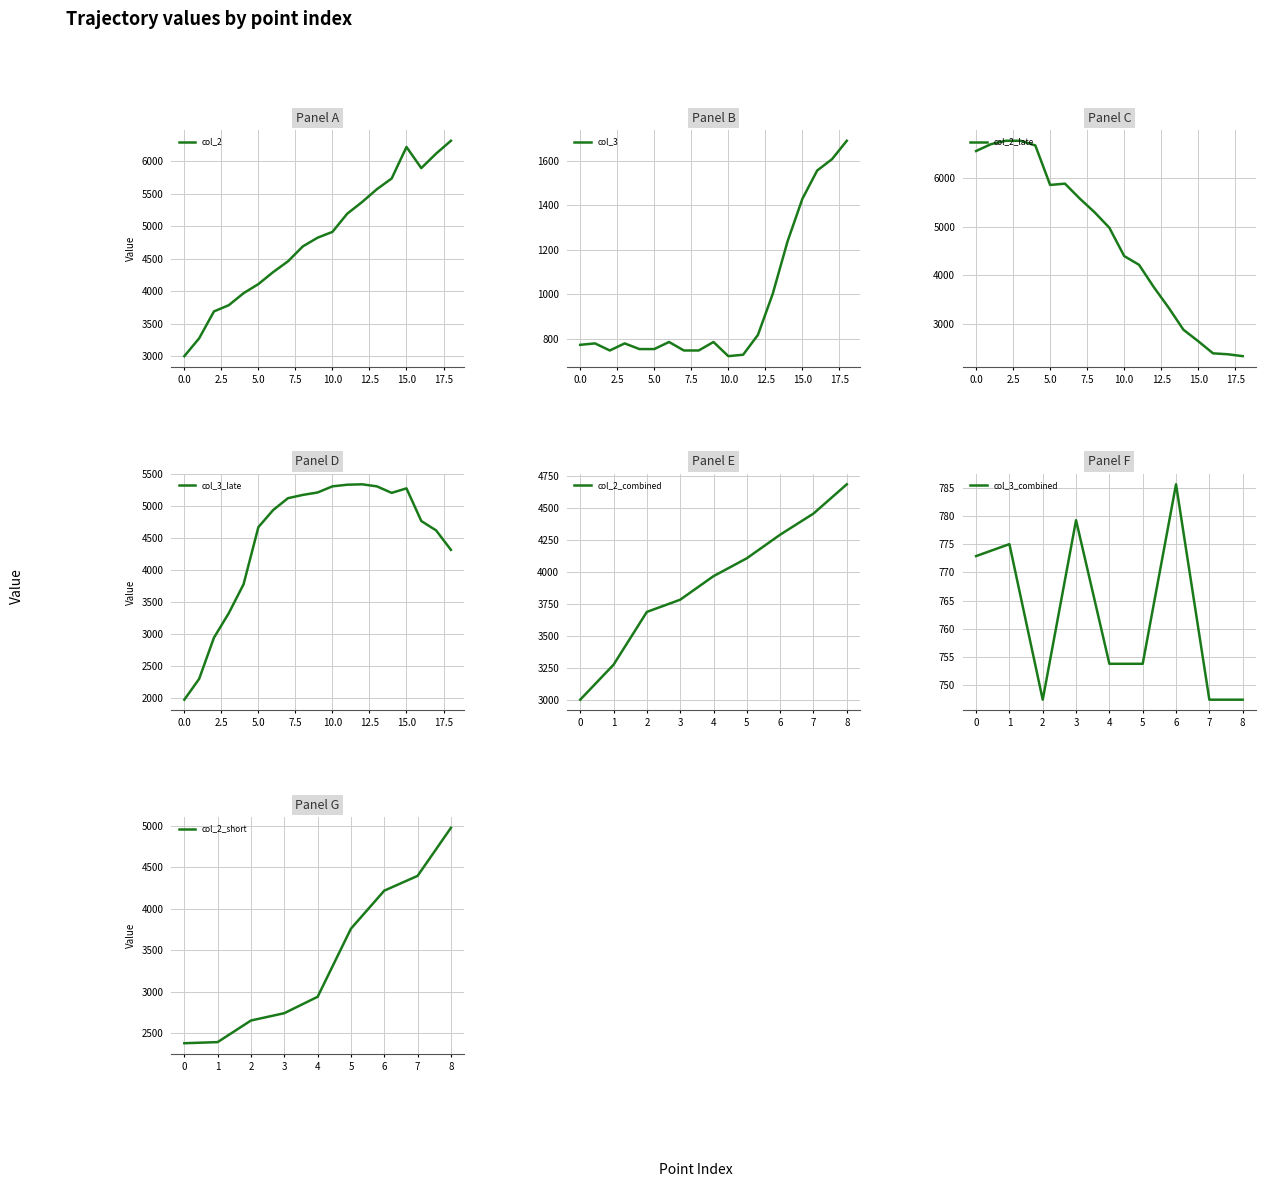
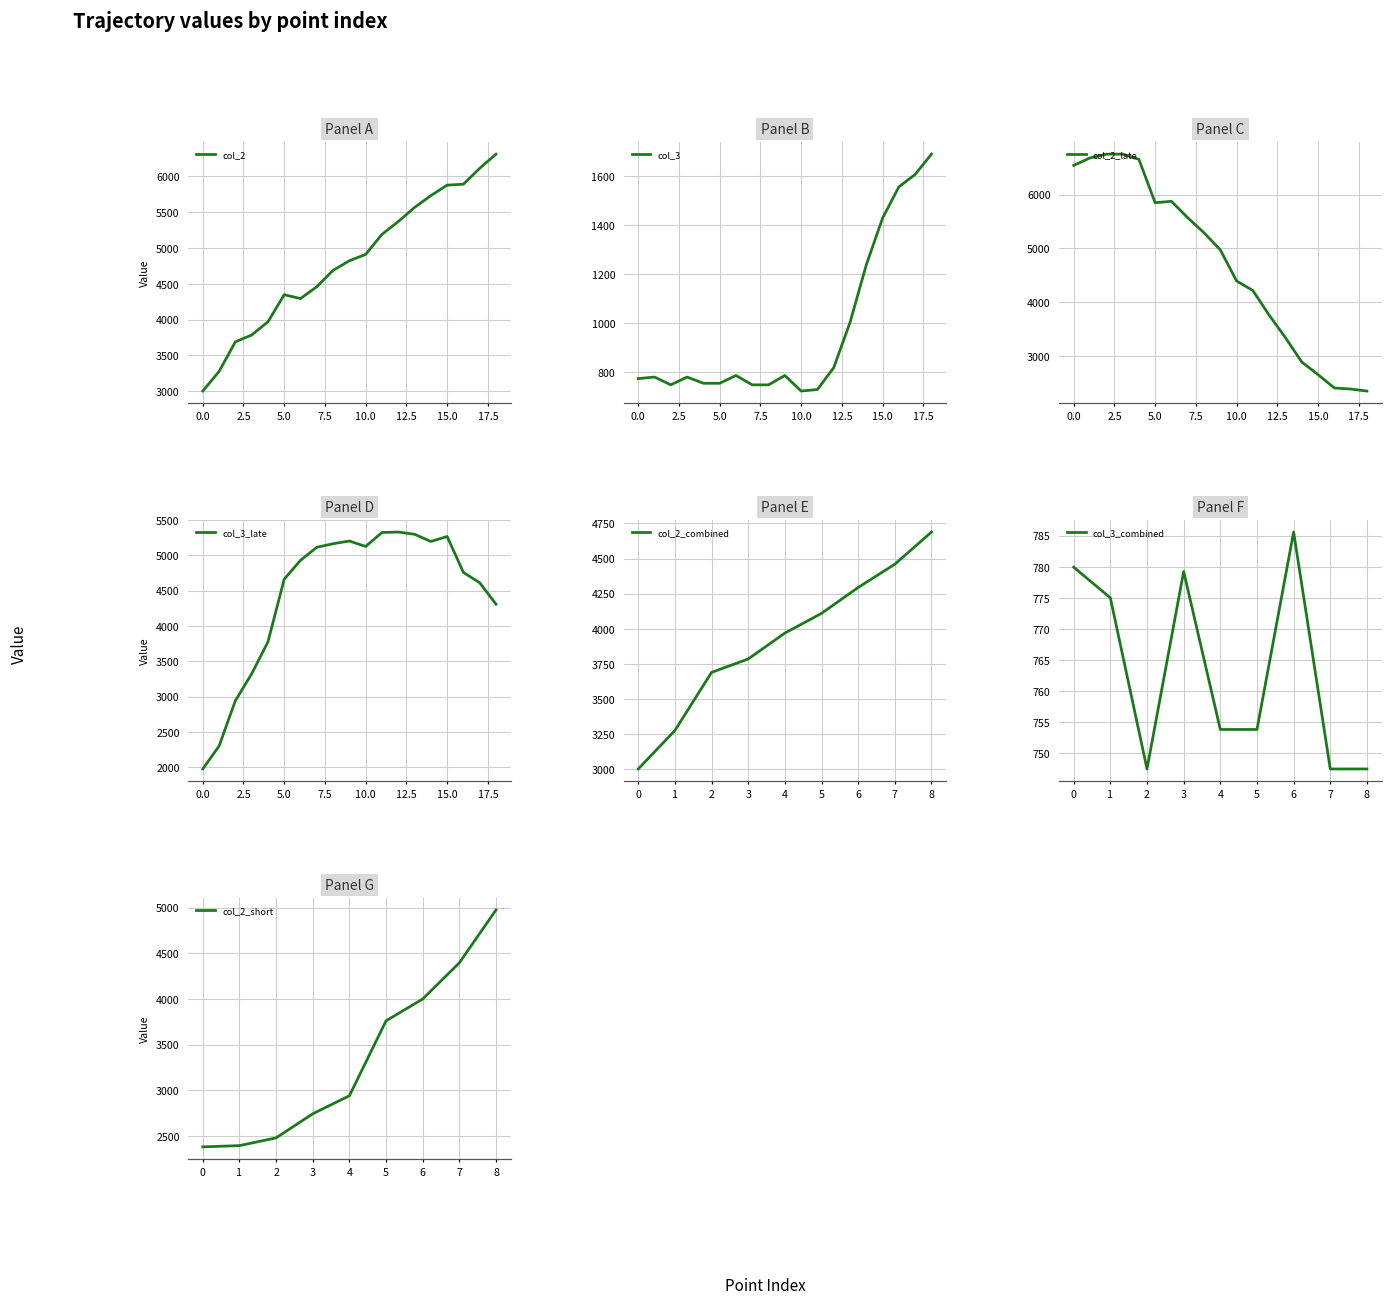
Panel A, 5.0: 4100 -> 4300
Panel A, 15.0: 6200 -> 5900
Panel D, 10.0: 5300 -> 5100
Panel F, 0: 773 -> 780
Panel G, 2: 2700 -> 2500
Panel G, 6: 4200 -> 4000
